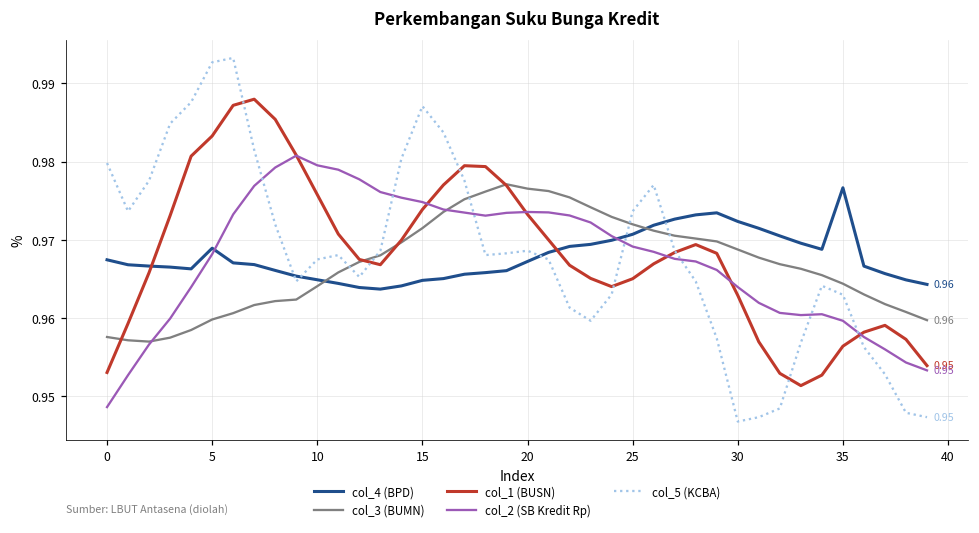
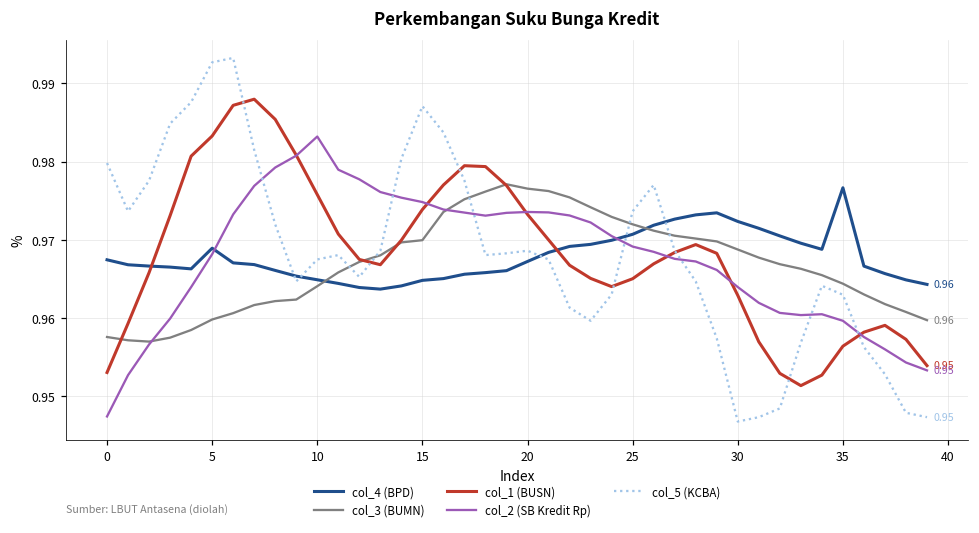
col_2 (SB Kredit Rp), 0: 0.949 -> 0.947
col_2 (SB Kredit Rp), 10: 0.980 -> 0.983
col_3 (BUMN), 15: 0.971 -> 0.970
